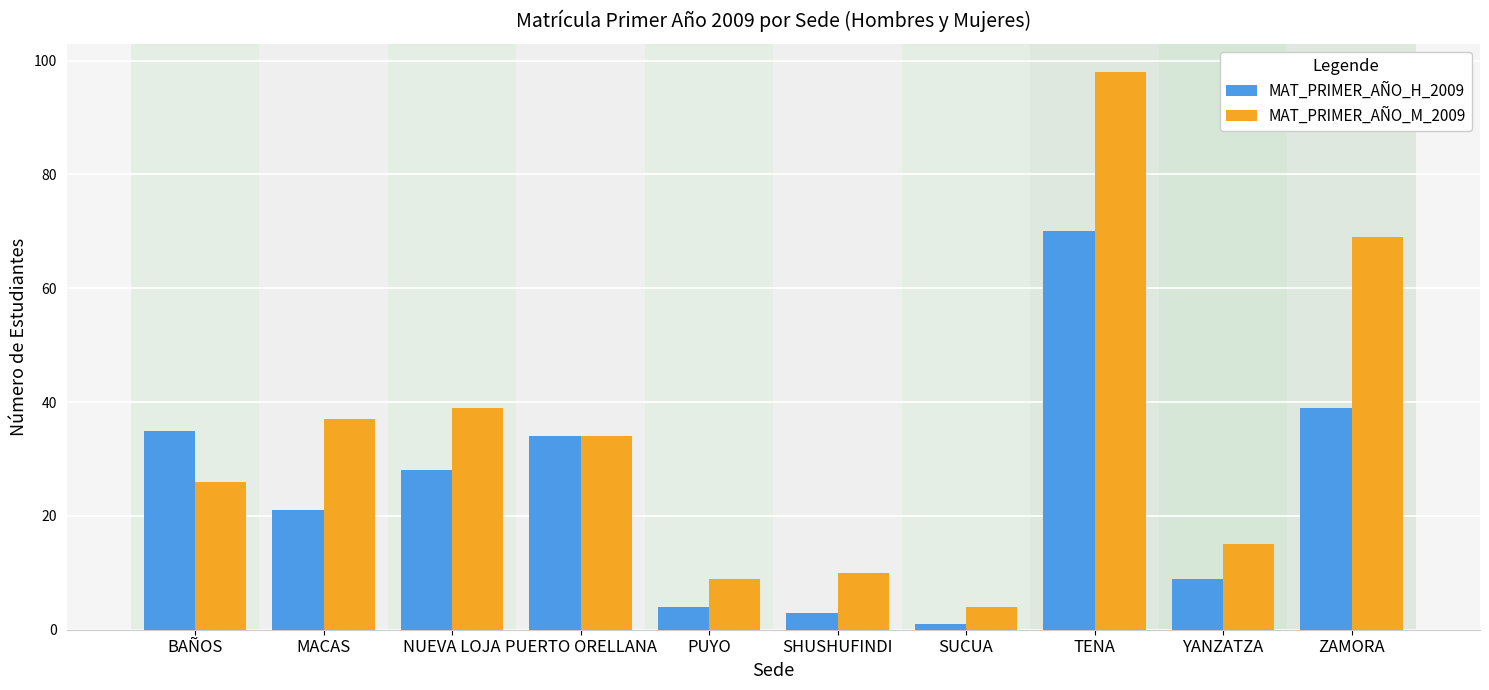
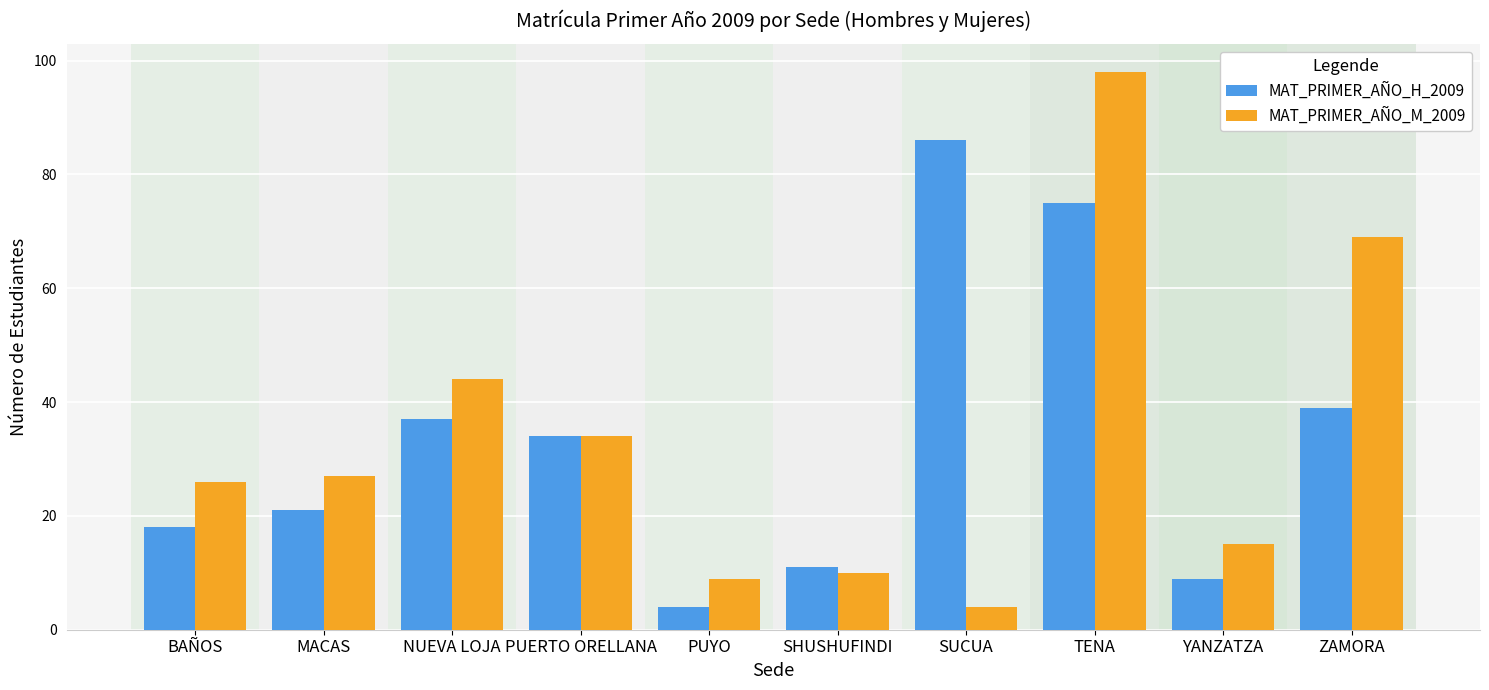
MAT_PRIMER_AÑO_H_2009, BAÑOS: 35 -> 18
MAT_PRIMER_AÑO_M_2009, MACAS: 37 -> 27
MAT_PRIMER_AÑO_H_2009, NUEVA LOJA: 28 -> 37
MAT_PRIMER_AÑO_M_2009, NUEVA LOJA: 39 -> 44
MAT_PRIMER_AÑO_H_2009, SHUSHUFINDI: 3 -> 11
MAT_PRIMER_AÑO_H_2009, SUCUA: 1 -> 86
MAT_PRIMER_AÑO_H_2009, TENA: 70 -> 75
